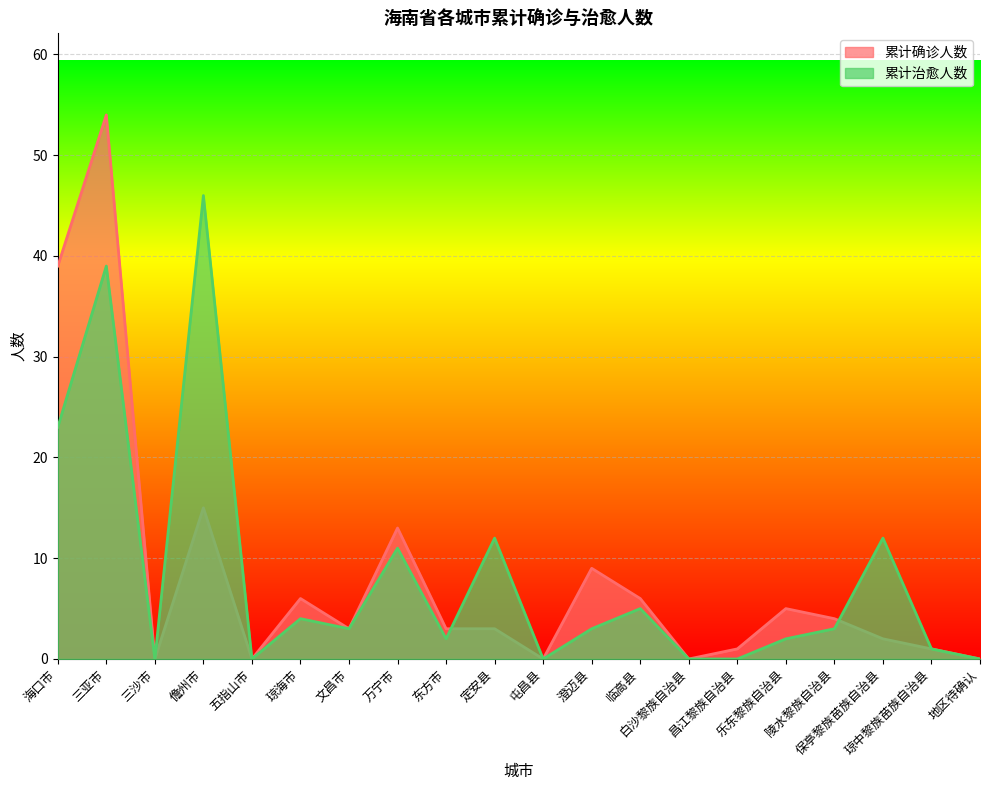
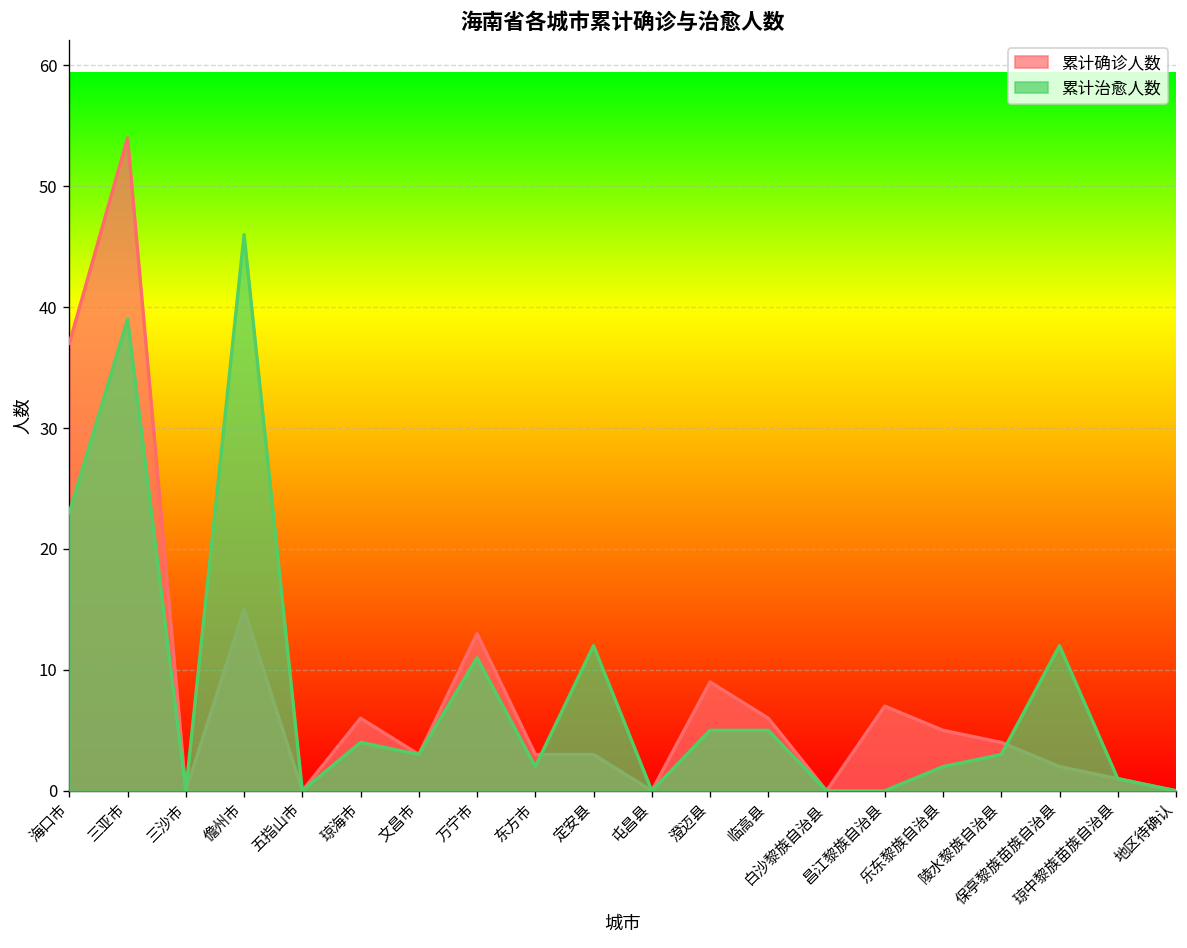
累计确诊人数, 海口市: 39 -> 37
累计治愈人数, 澄迈县: 3 -> 5
累计确诊人数, 昌江黎族自治县: 1 -> 7
